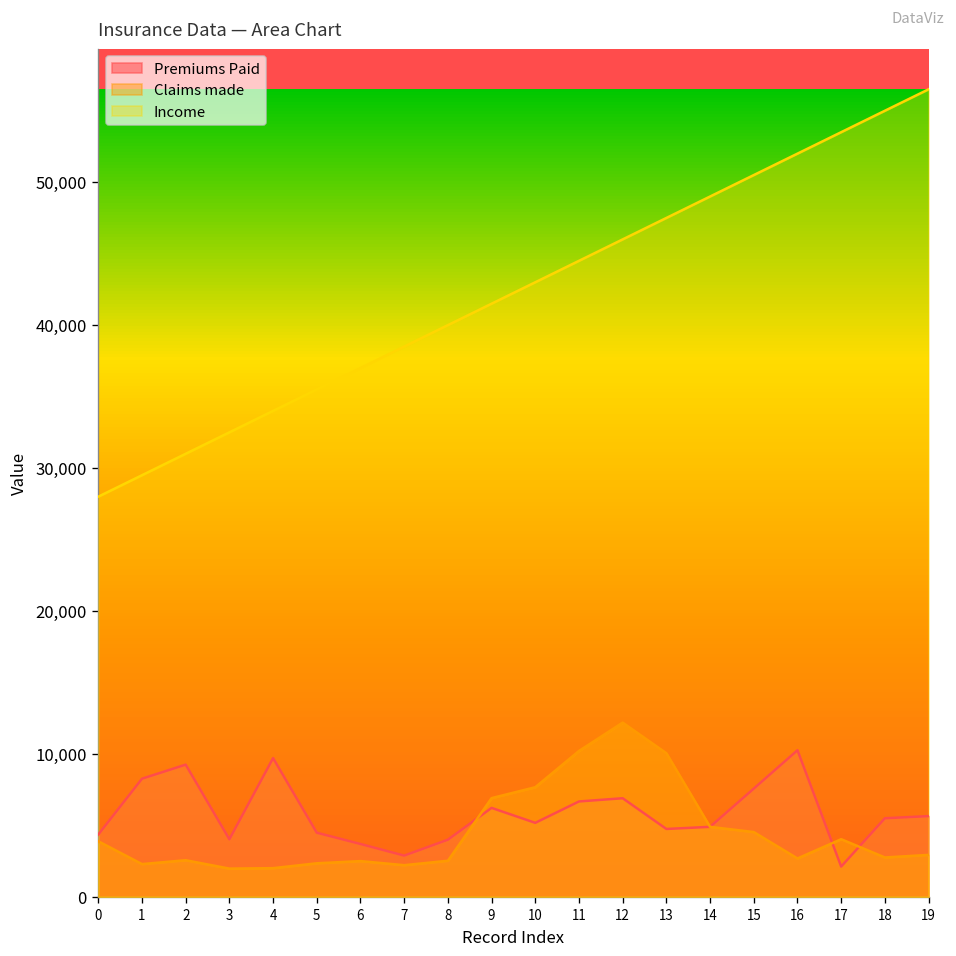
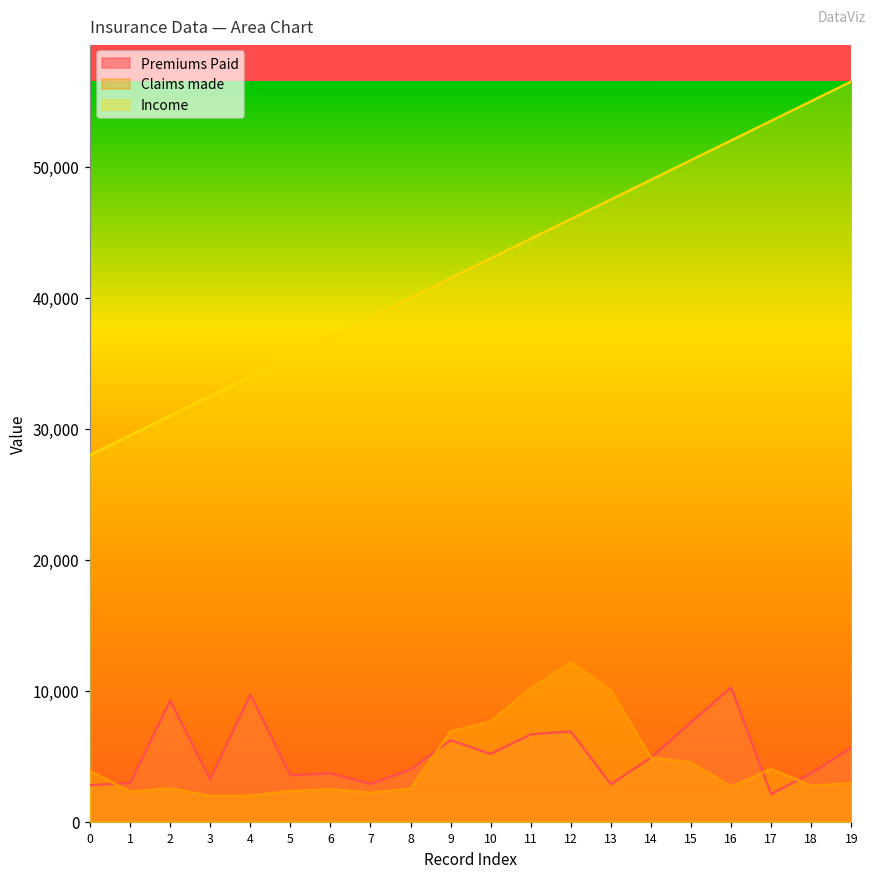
Premiums Paid, 0: 4,400 -> 2,800
Premiums Paid, 1: 8,300 -> 3,000
Premiums Paid, 3: 4,000 -> 3,300
Premiums Paid, 5: 4,500 -> 3,600
Premiums Paid, 13: 4,800 -> 2,900
Premiums Paid, 18: 5,500 -> 3,700
